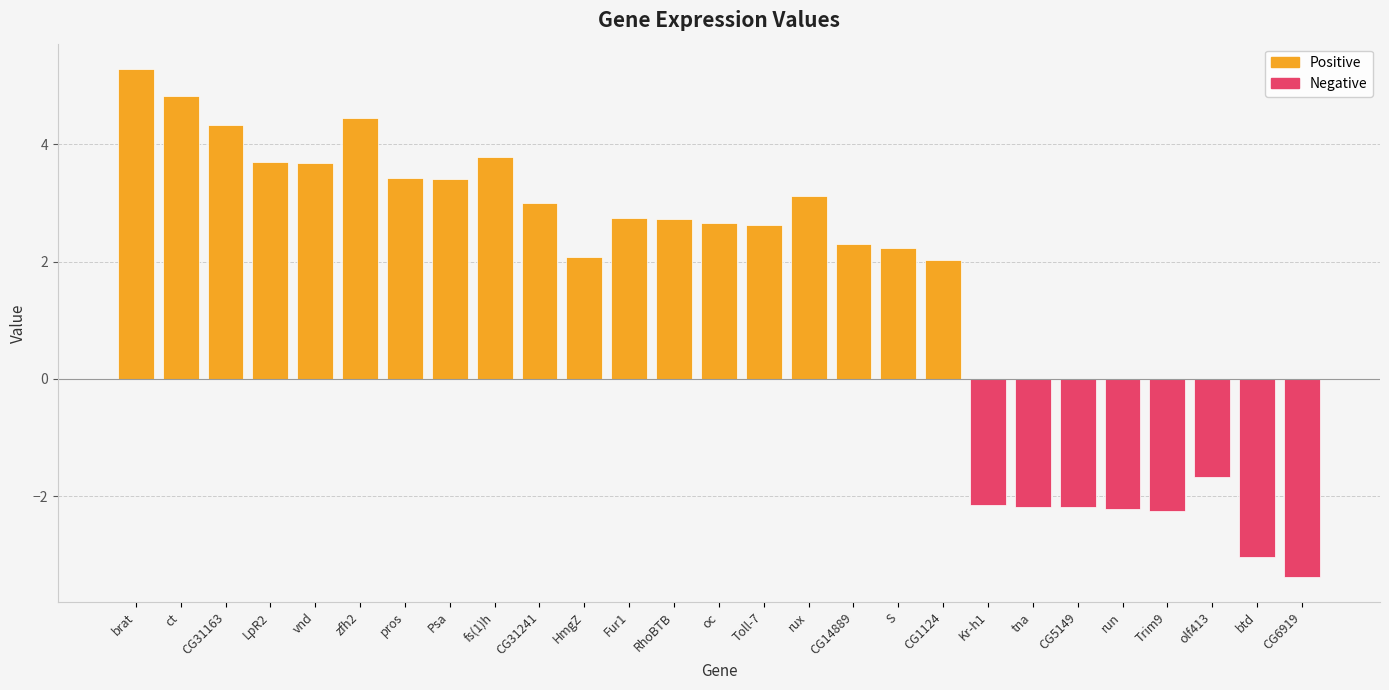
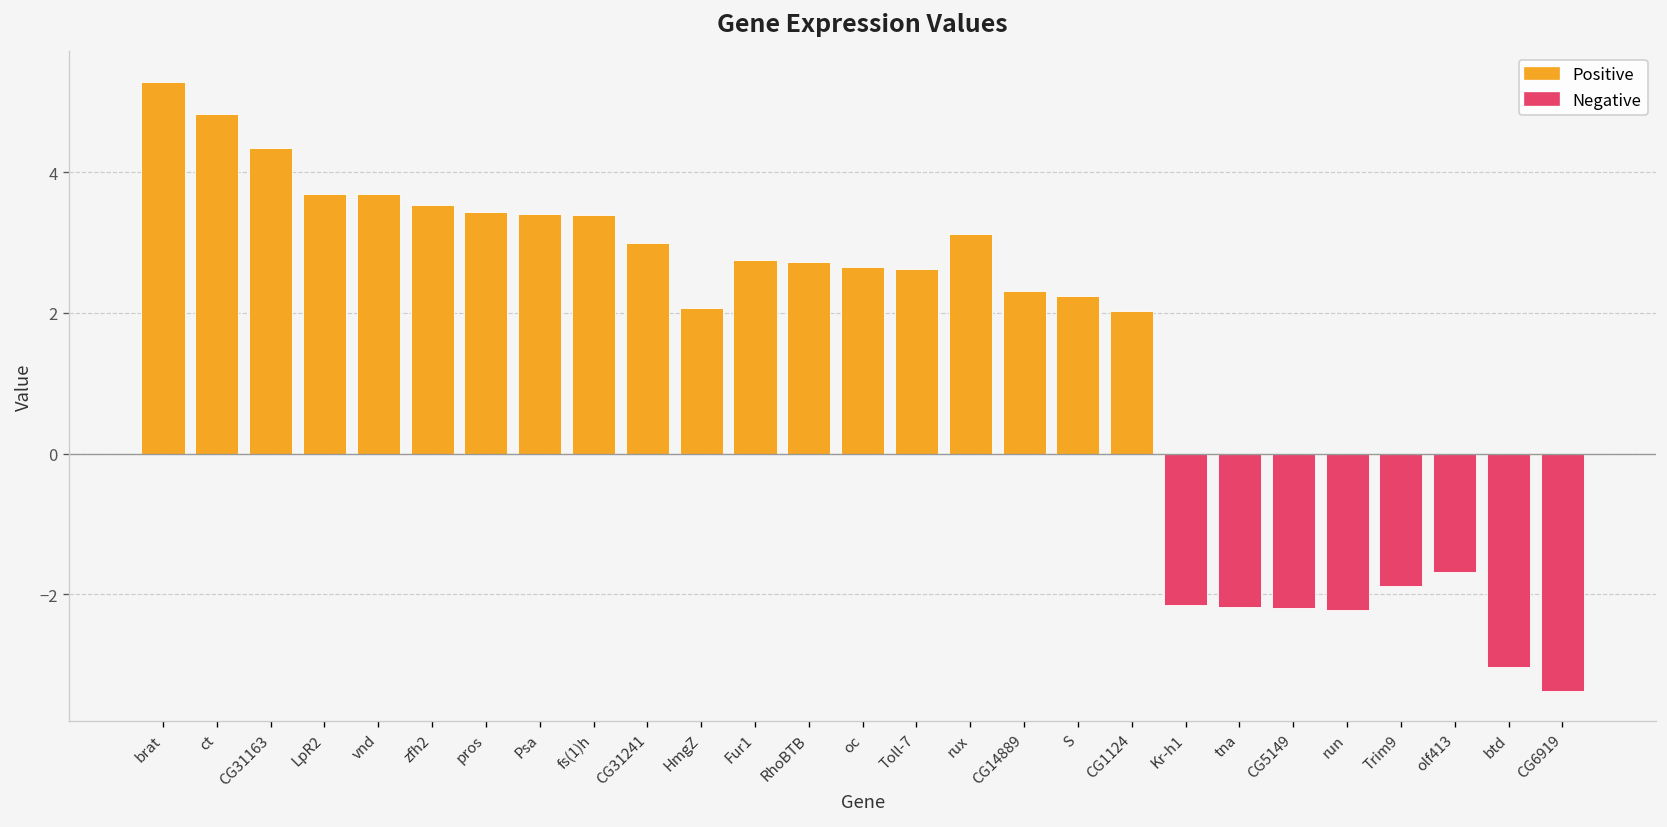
Positive, zfh2: 4.4 -> 3.5
Positive, fs(1)h: 3.8 -> 3.4
Negative, Trim9: -2.3 -> -1.9
